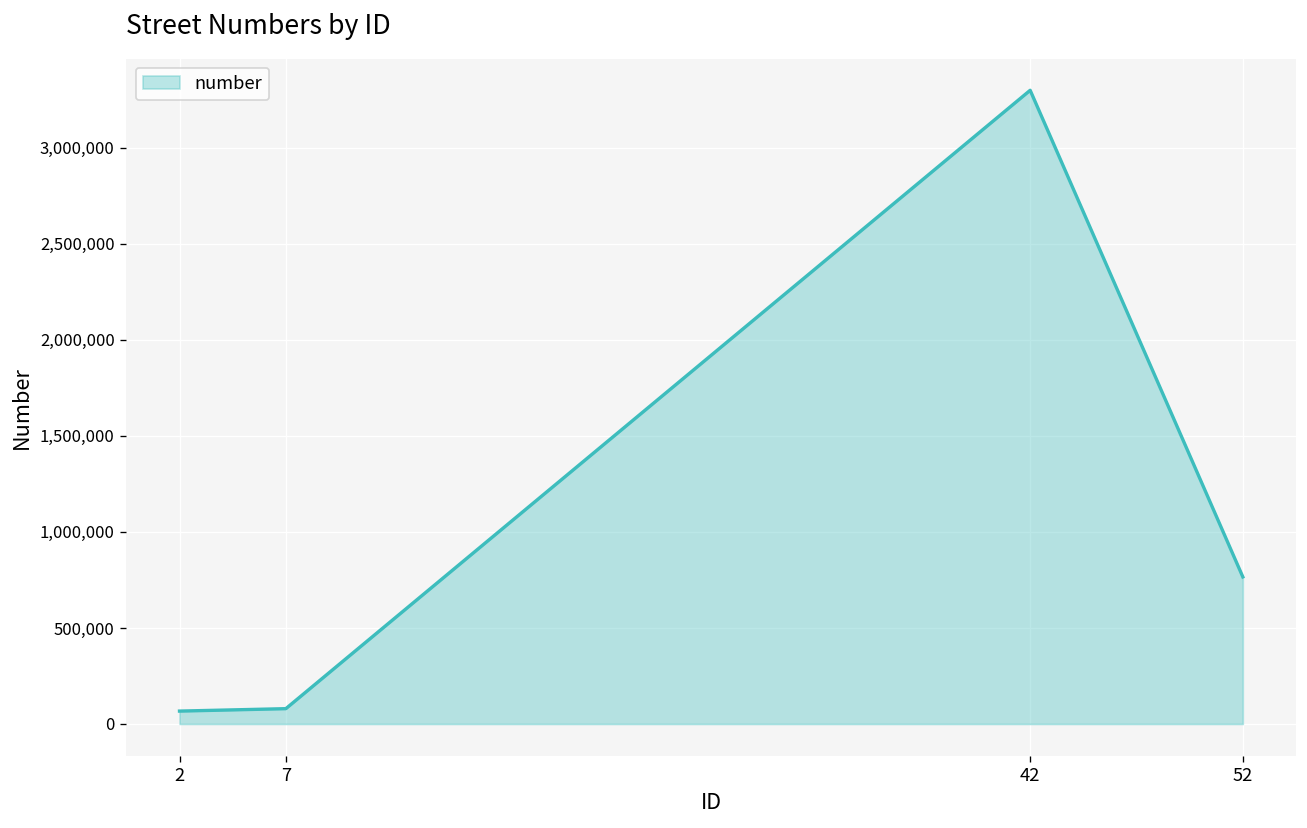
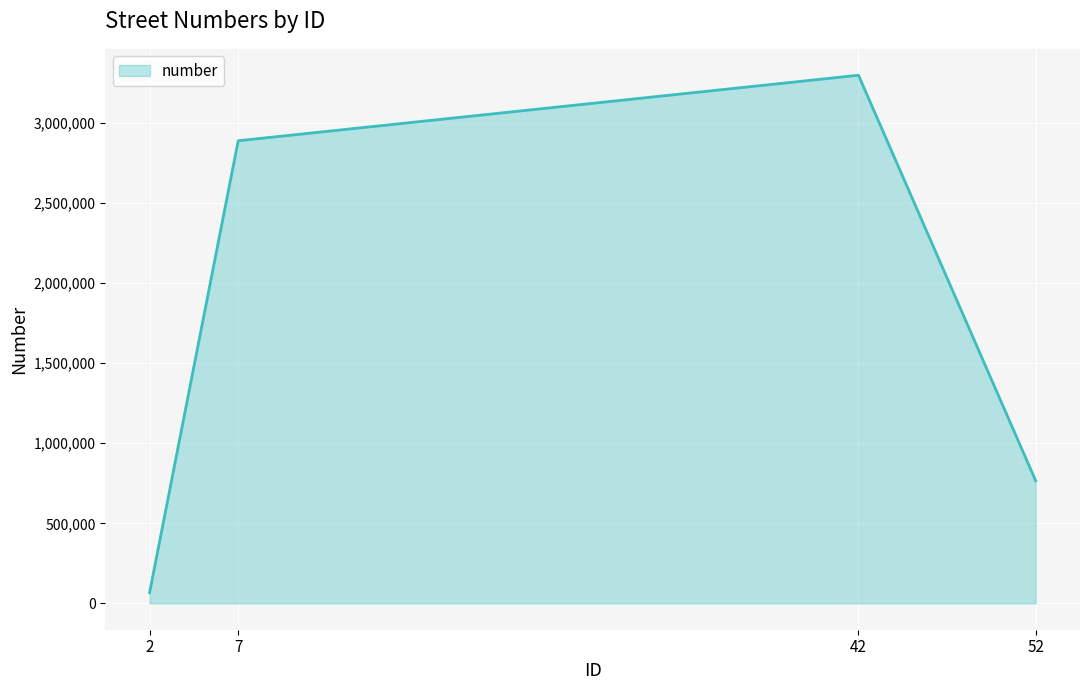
7: 80,000 -> 2,890,000
